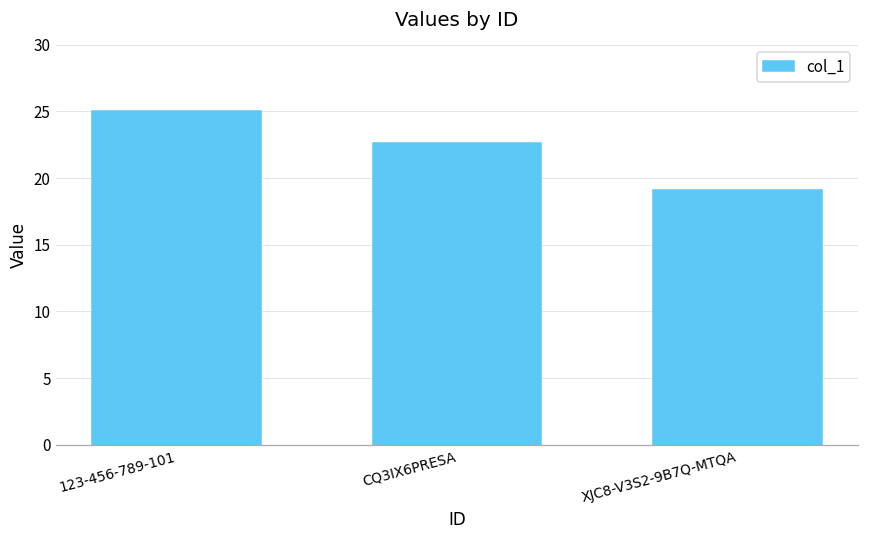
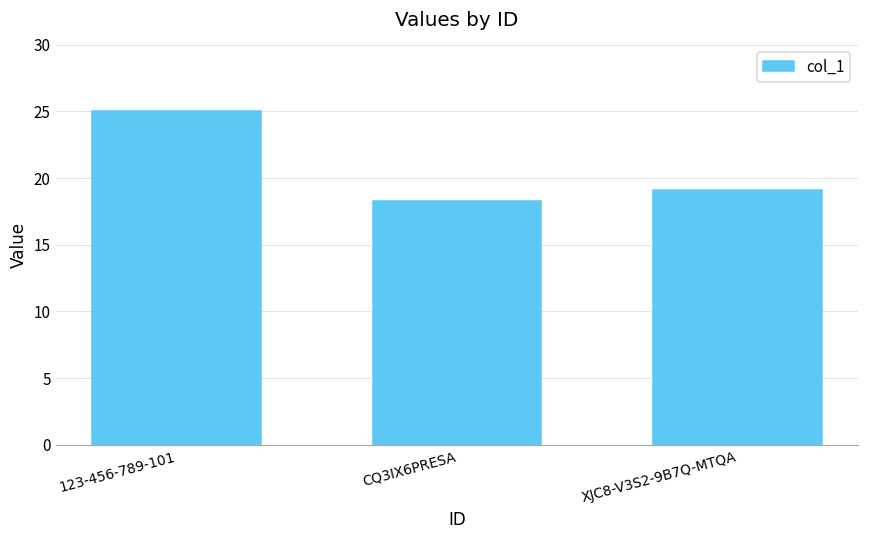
CQ3IX6PRESA: 22.6 -> 18.3
